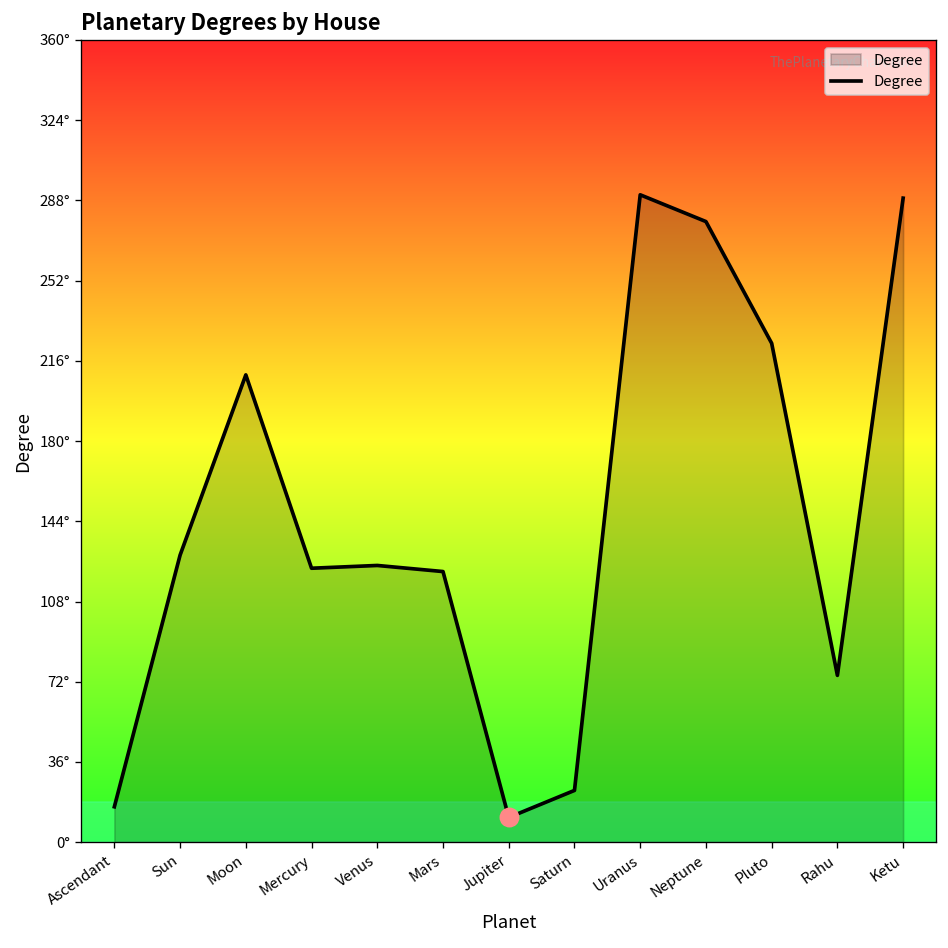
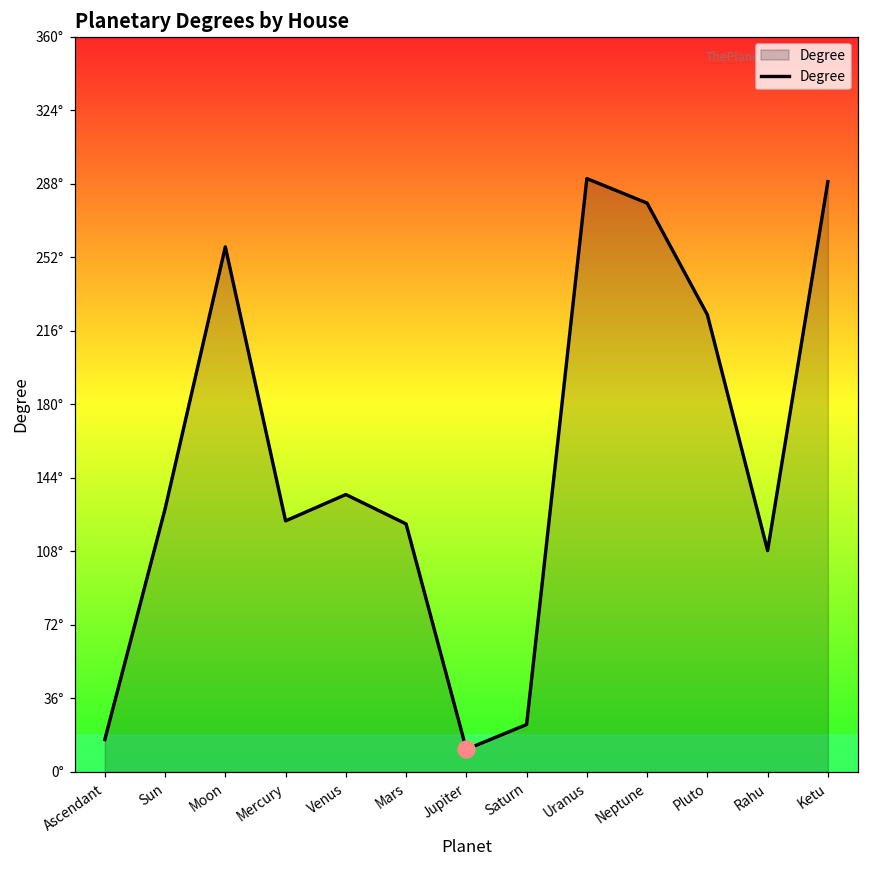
Degree, Moon: 210° -> 257°
Degree, Venus: 124° -> 136°
Degree, Rahu: 75° -> 108°
